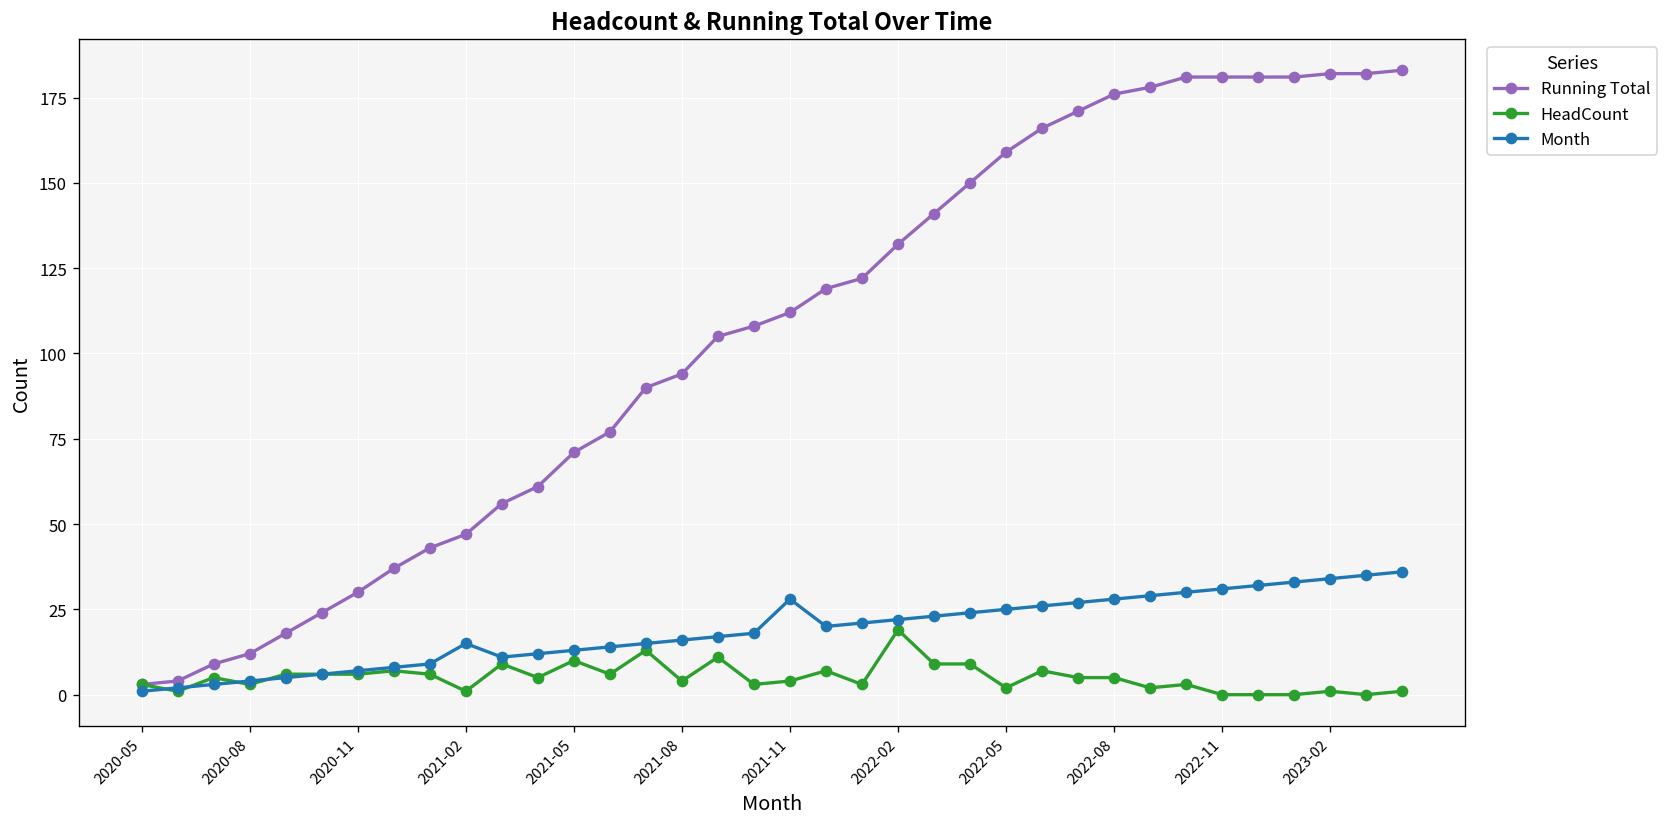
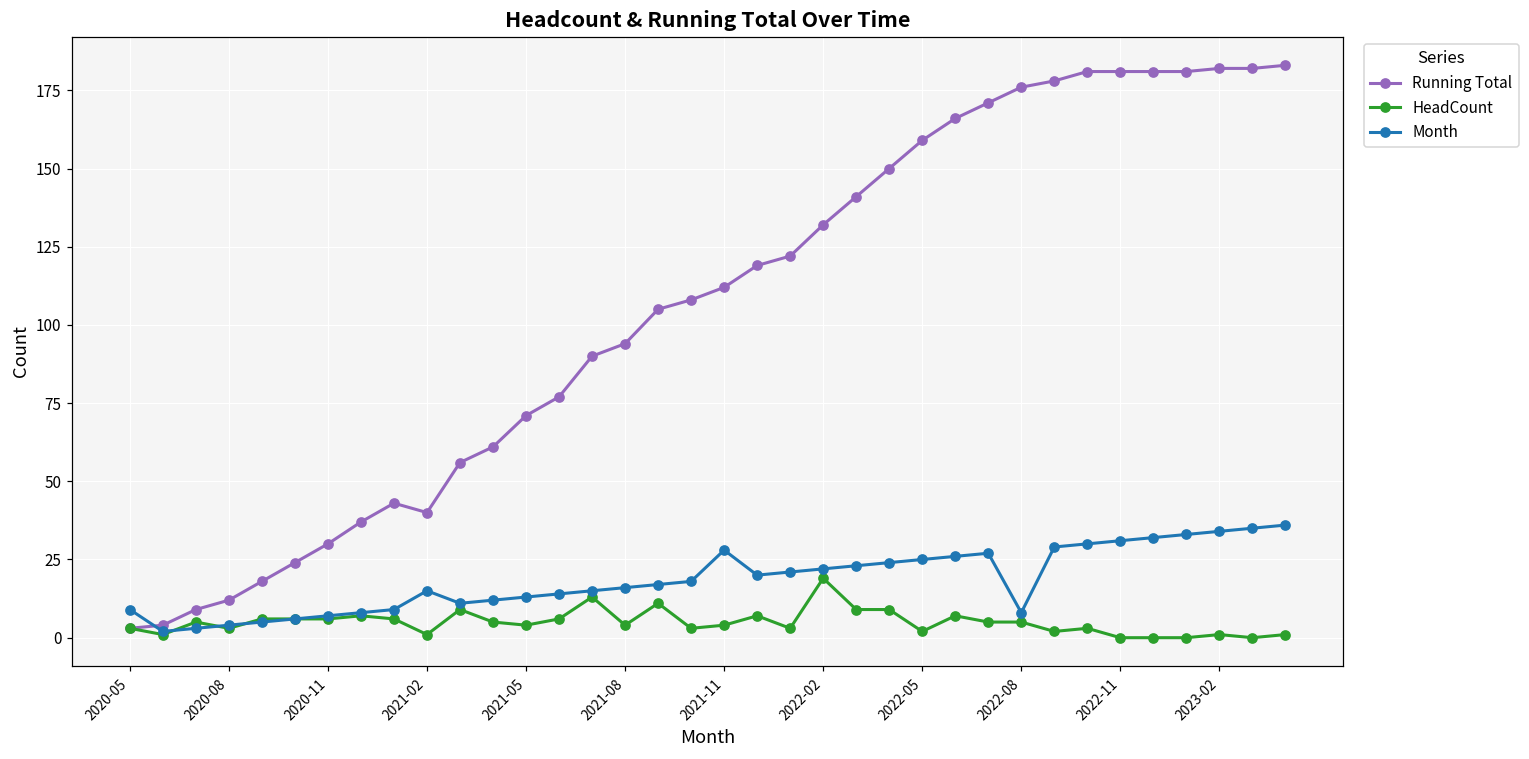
Month, 2020-05: 1 -> 9
Running Total, 2021-02: 47 -> 40
HeadCount, 2021-05: 10 -> 4
Month, 2022-08: 28 -> 8
